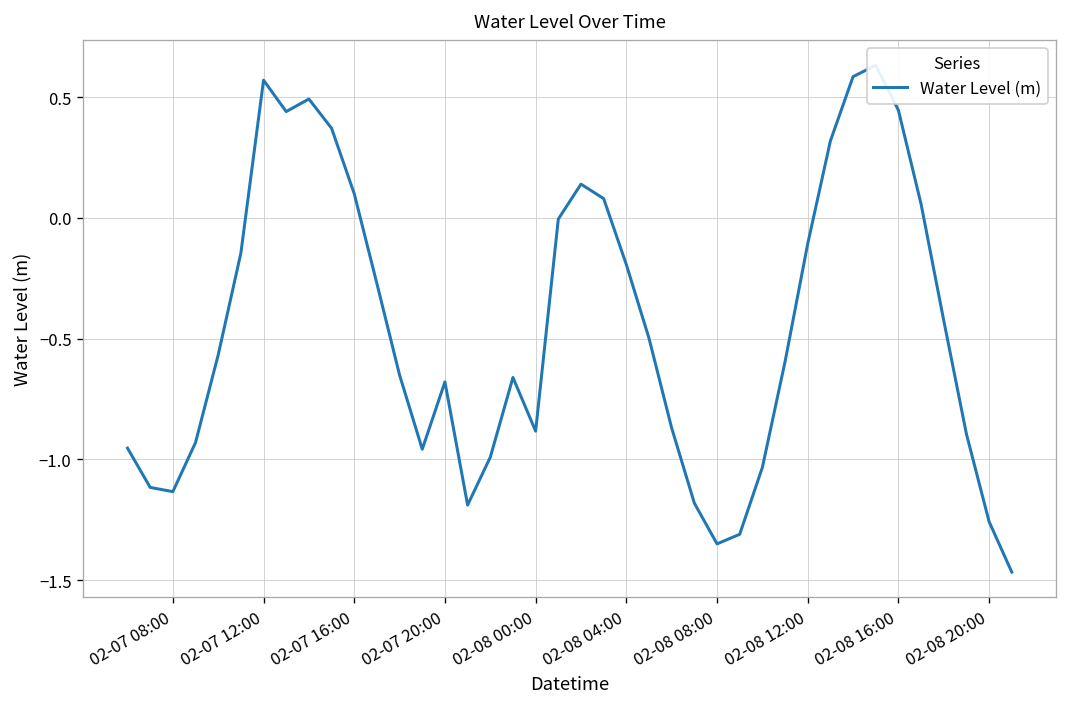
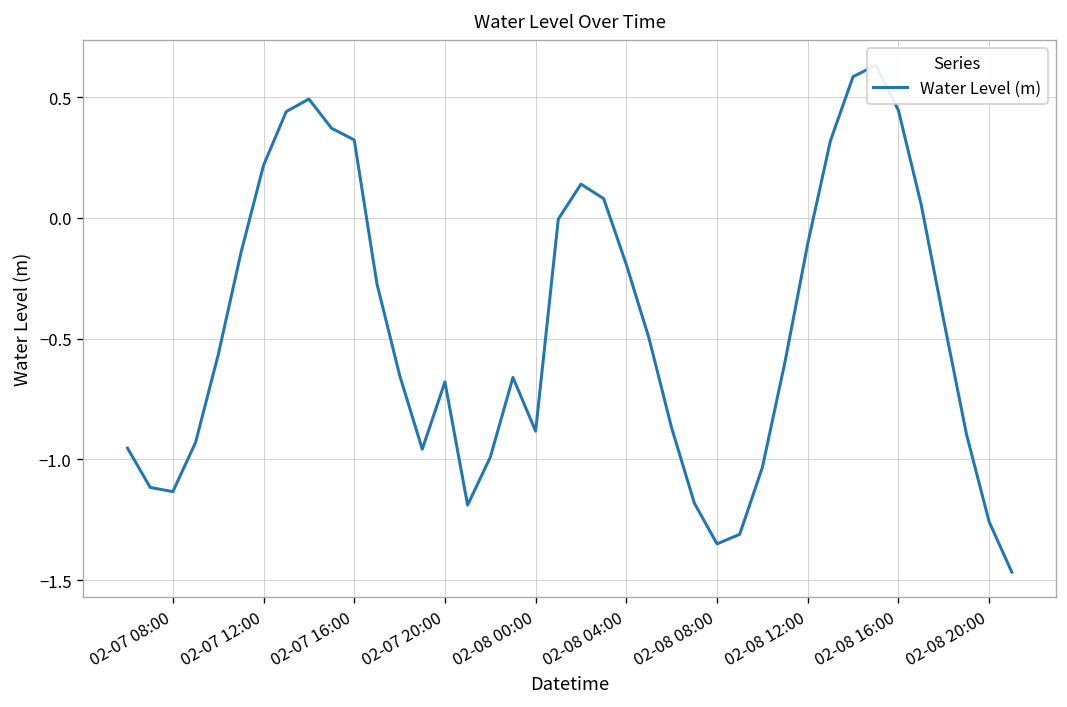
02-07 12:00: 0.57 -> 0.22
02-07 16:00: 0.10 -> 0.32
